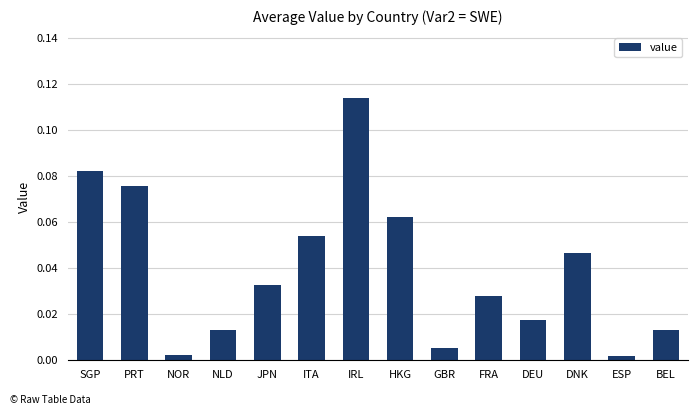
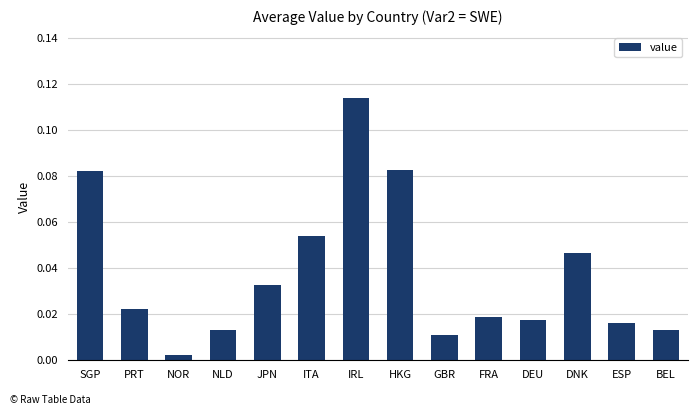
PRT: 0.076 -> 0.022
HKG: 0.062 -> 0.082
GBR: 0.005 -> 0.011
FRA: 0.028 -> 0.019
ESP: 0.002 -> 0.016
